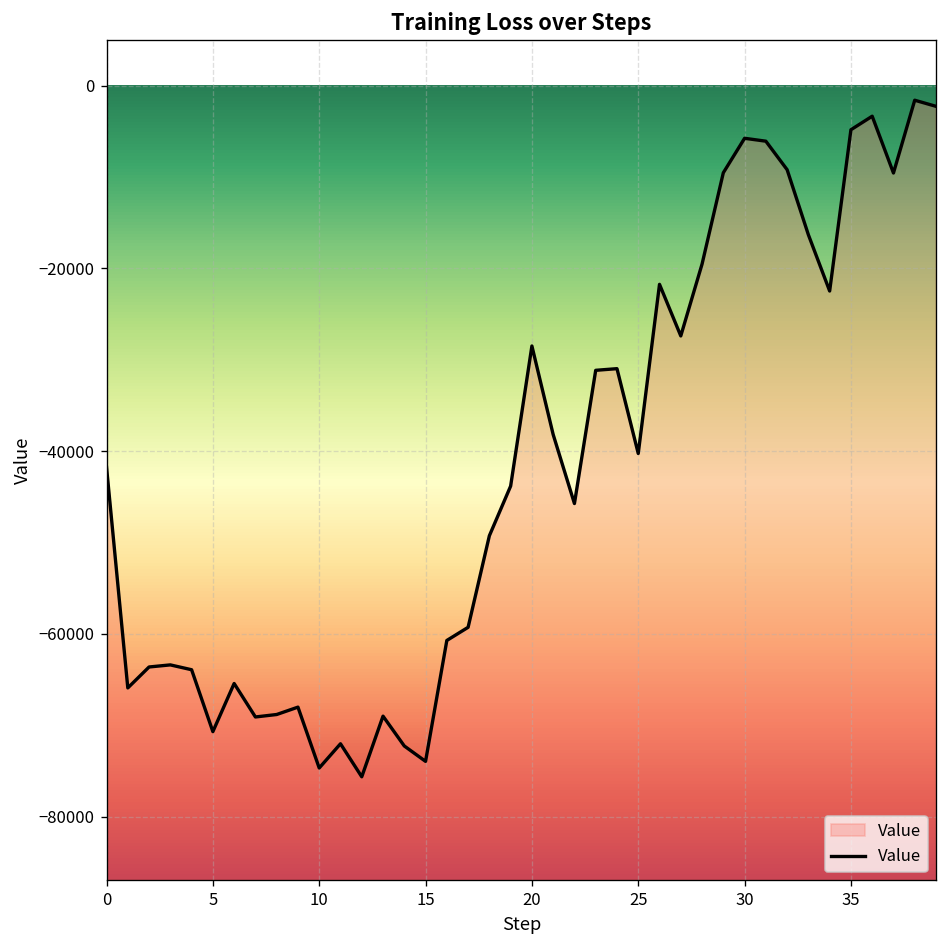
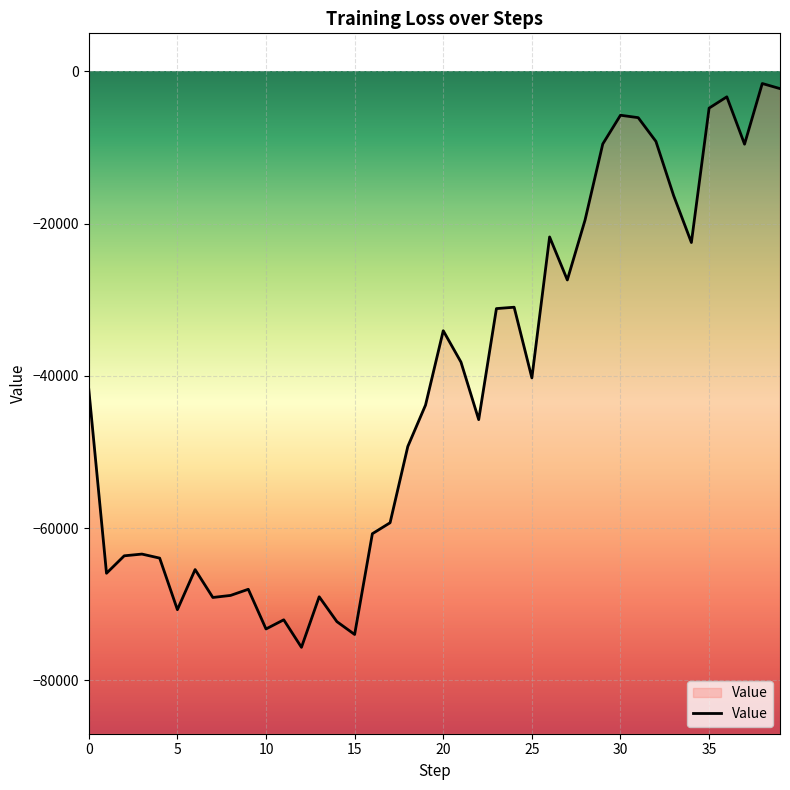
10: -75000 -> -73000
20: -28000 -> -34000
